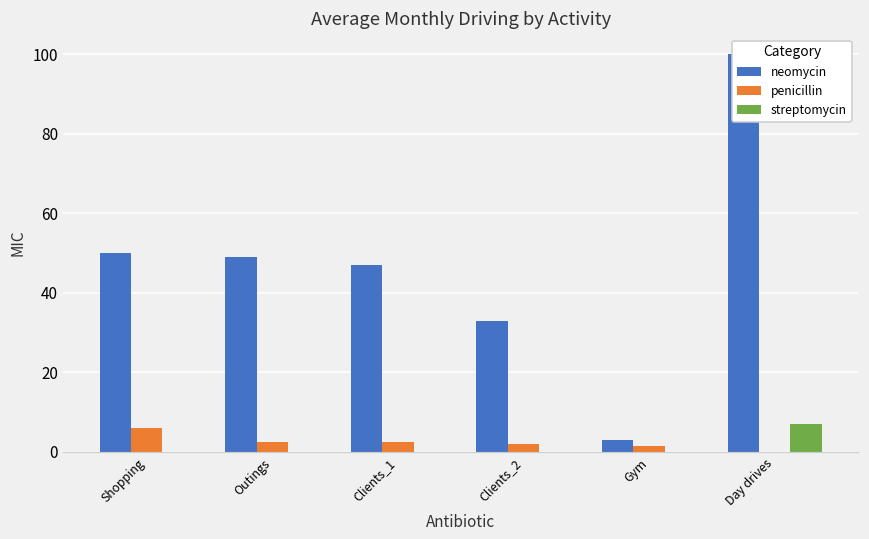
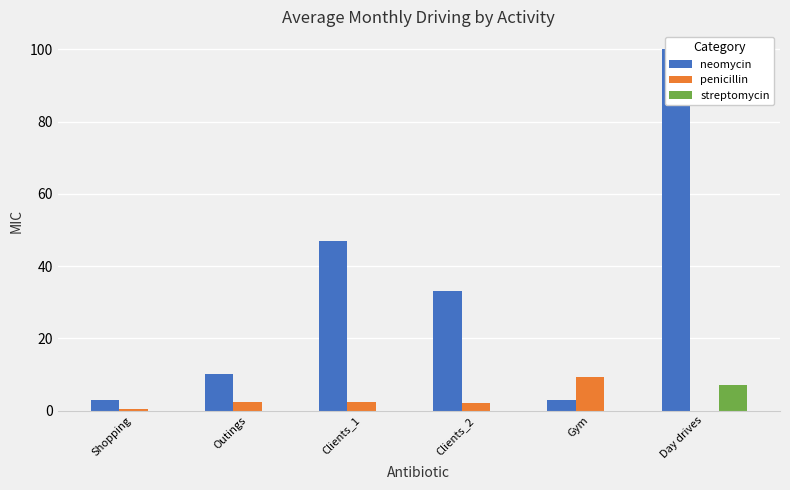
neomycin, Shopping: 50 -> 3
penicillin, Shopping: 6 -> 1
neomycin, Outings: 49 -> 10
penicillin, Gym: 2 -> 9
